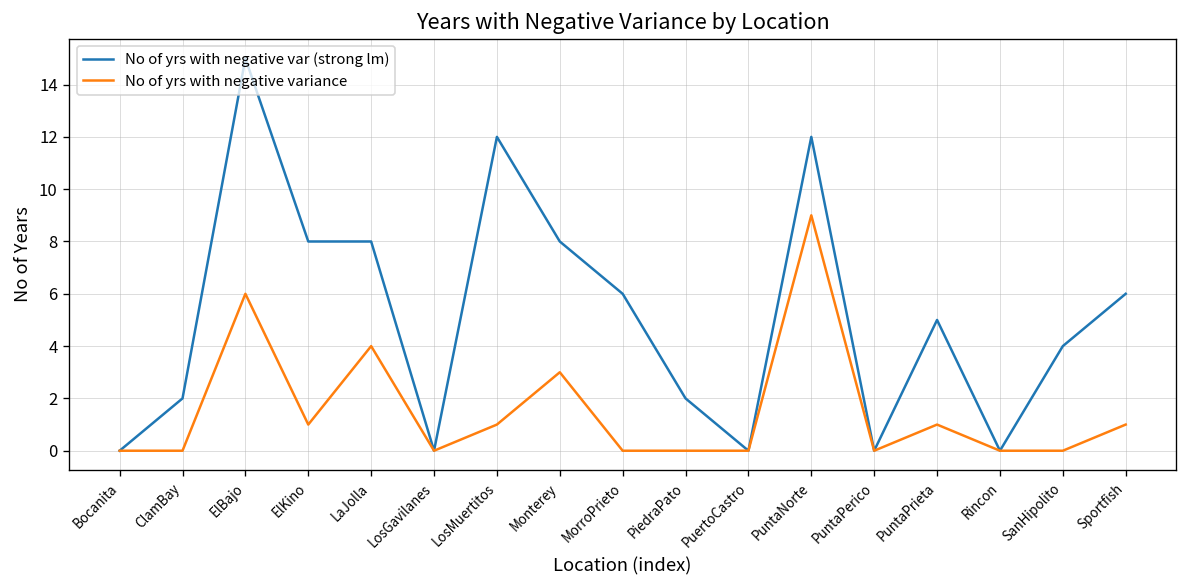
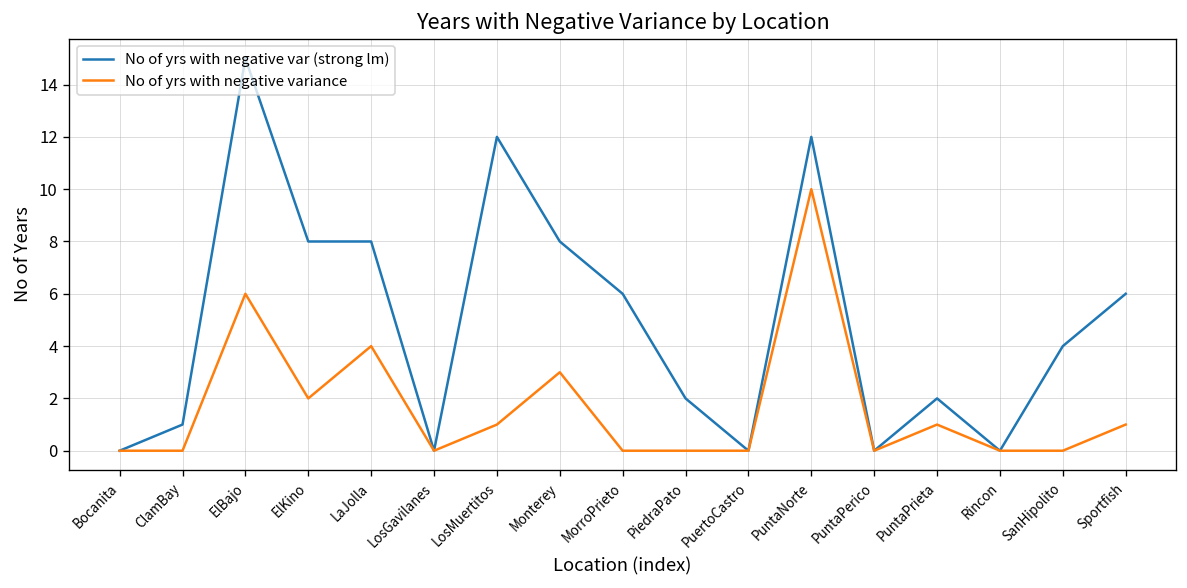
No of yrs with negative var (strong lm), ClamBay: 2 -> 1
No of yrs with negative variance, ElKino: 1 -> 2
No of yrs with negative variance, PuntaNorte: 9 -> 10
No of yrs with negative var (strong lm), PuntaPrieta: 5 -> 2
